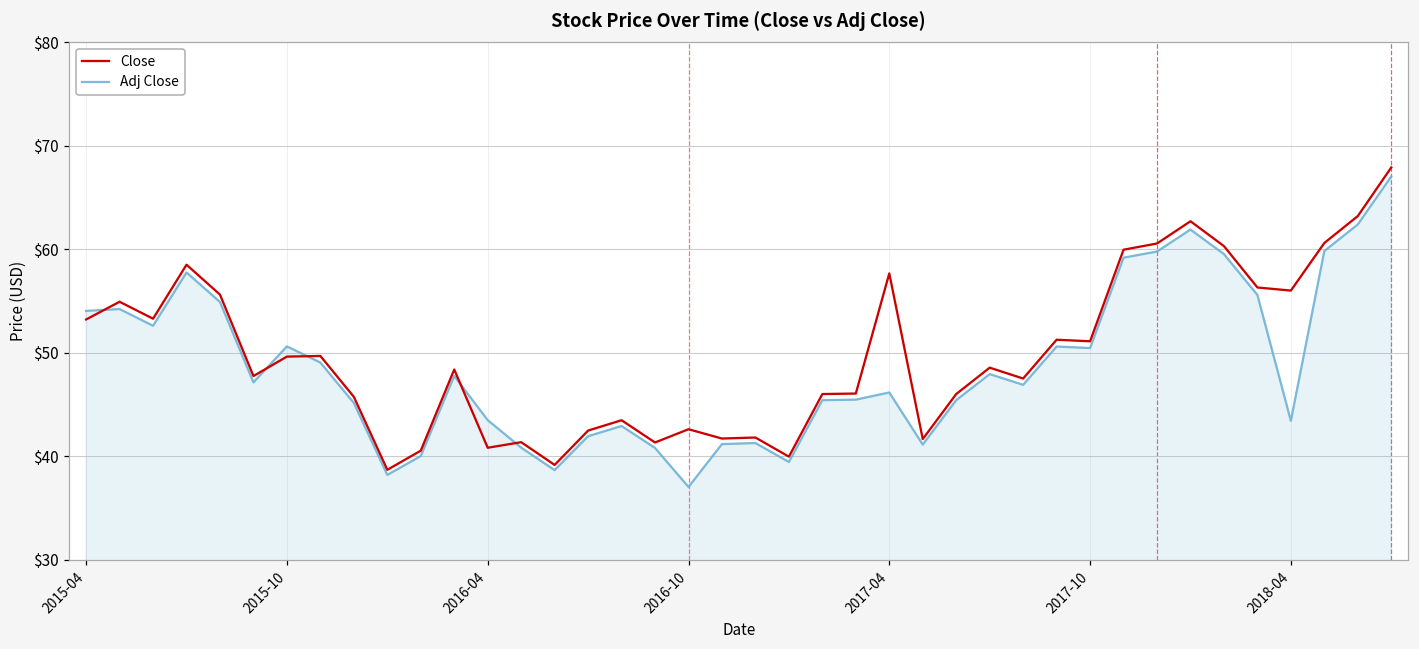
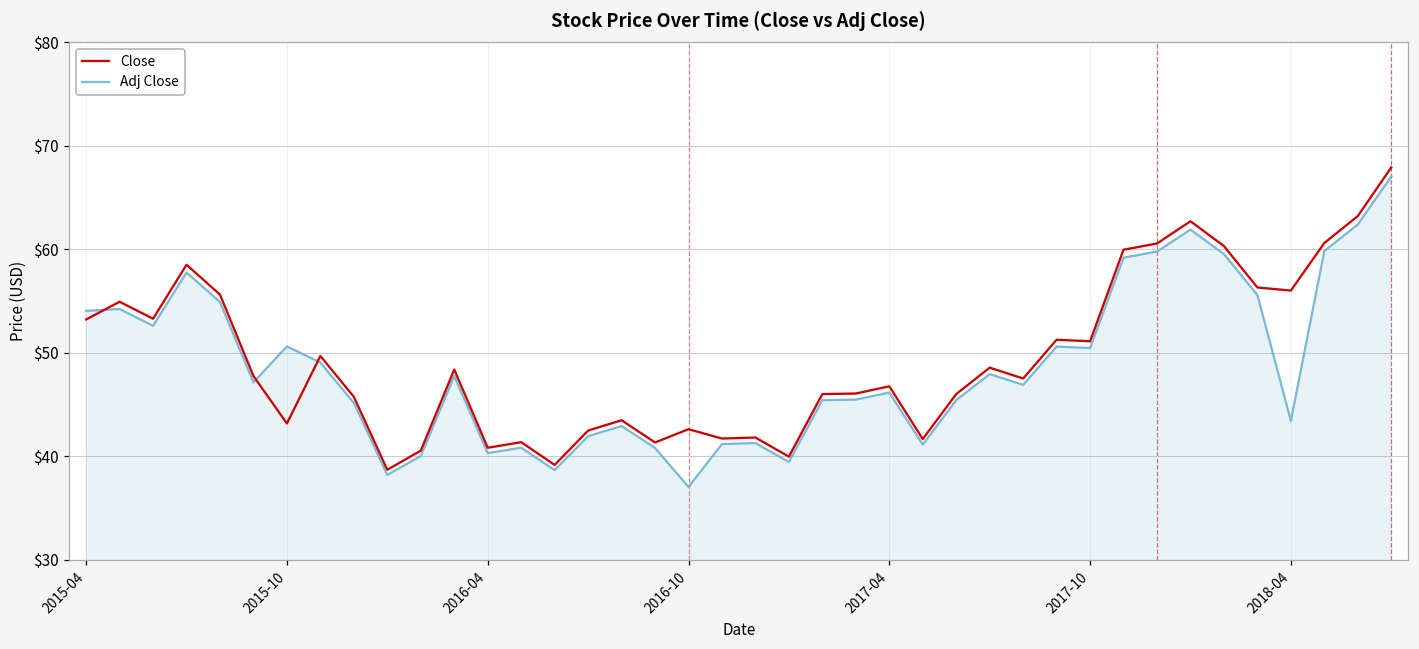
Close, 2015-10: $50 -> $43
Adj Close, 2016-04: $43 -> $40
Close, 2017-04: $58 -> $47
